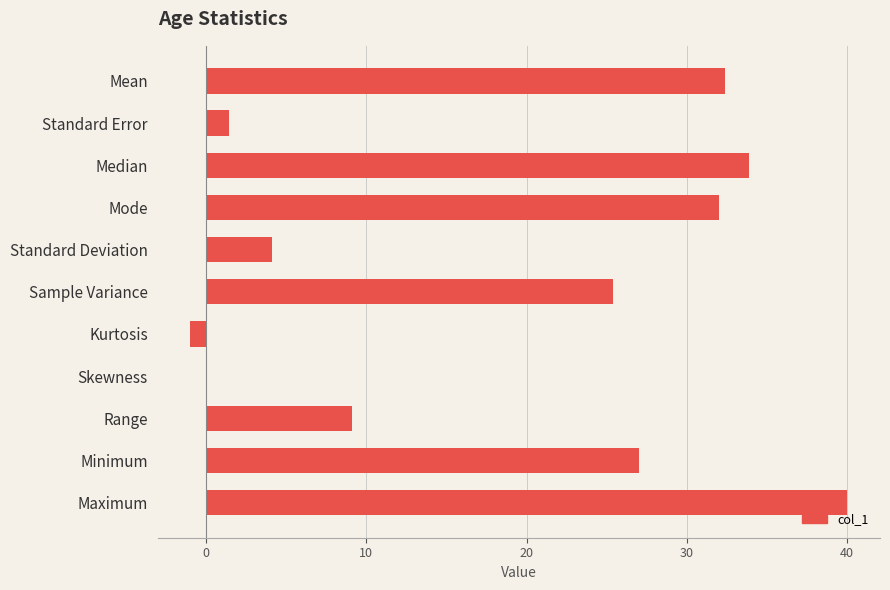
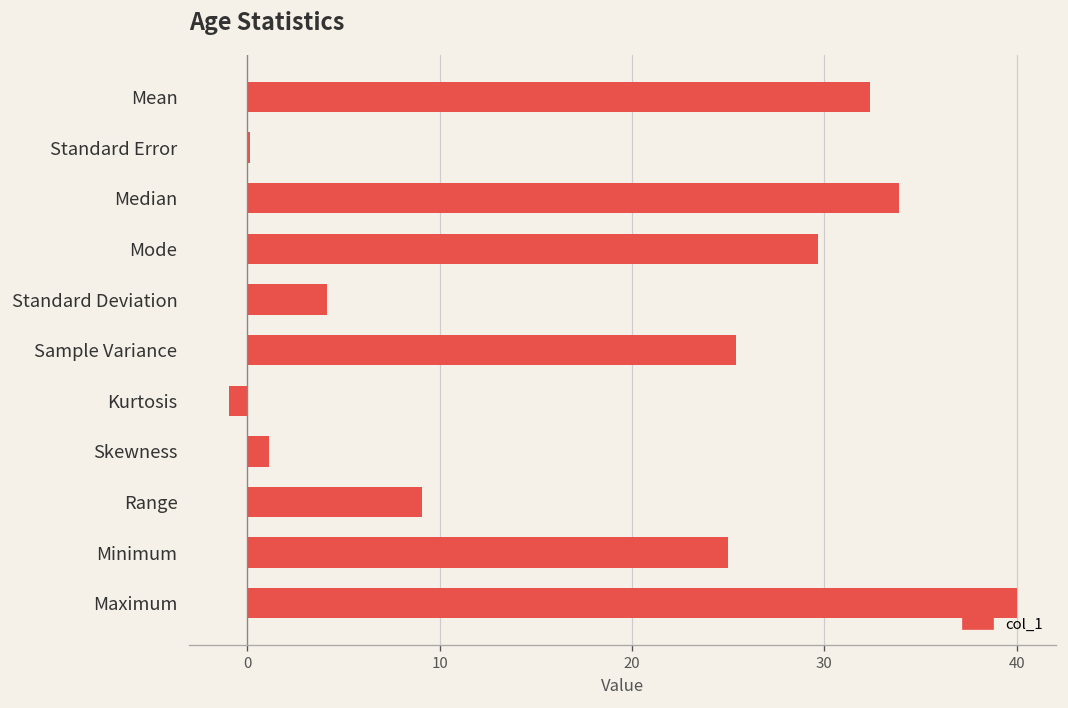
Standard Error: 1.4 -> 0.2
Mode: 32.0 -> 29.7
Skewness: 0.1 -> 1.1
Minimum: 27 -> 25
